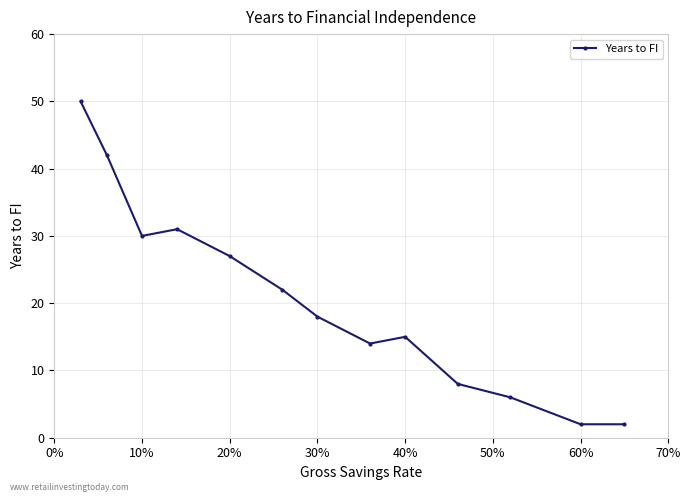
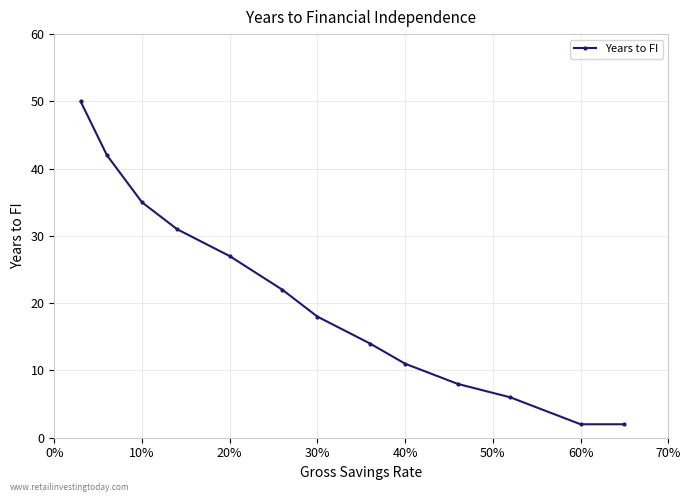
10%: 30 -> 35
40%: 15 -> 11
